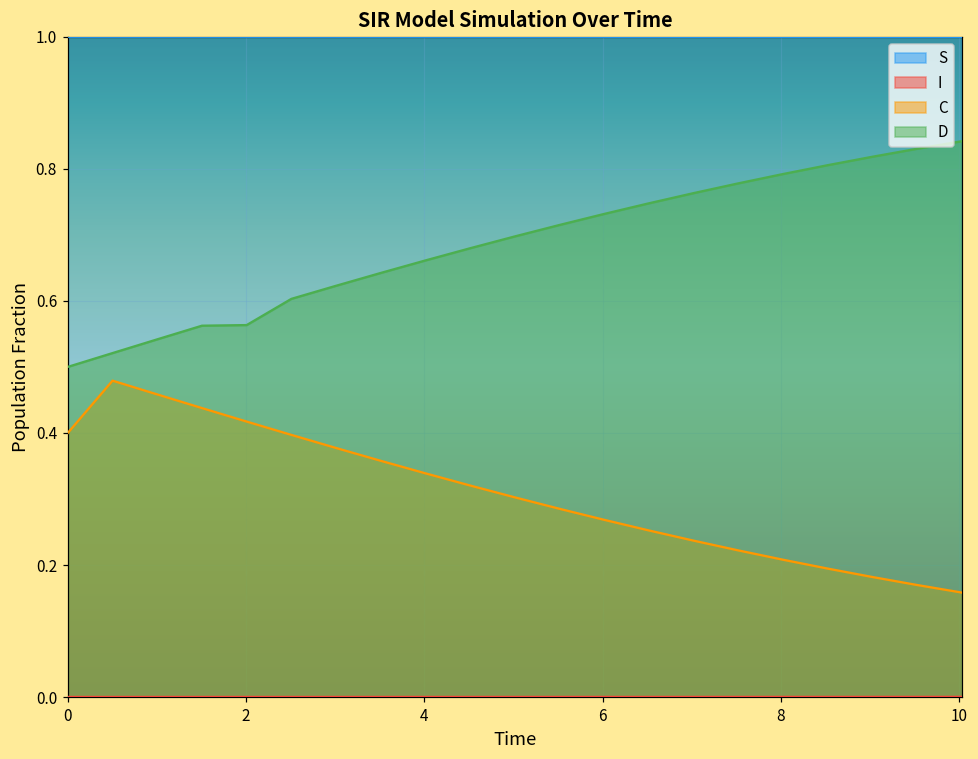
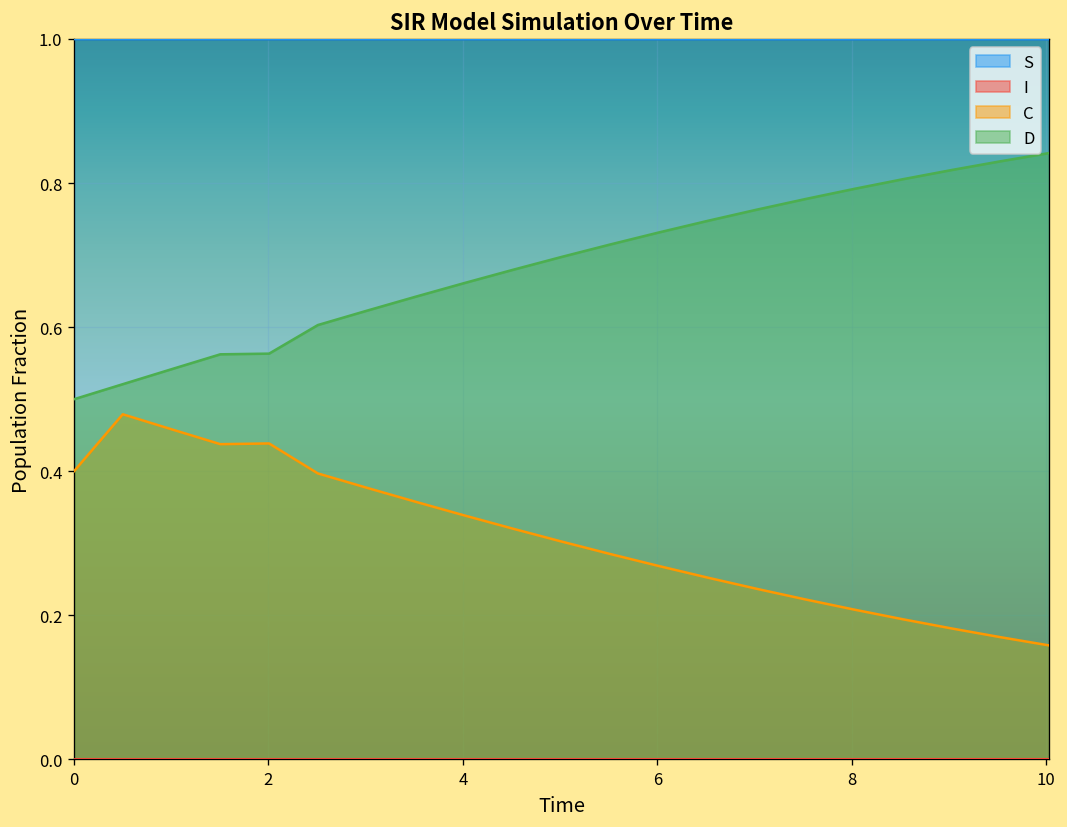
C, 2: 0.42 -> 0.44
